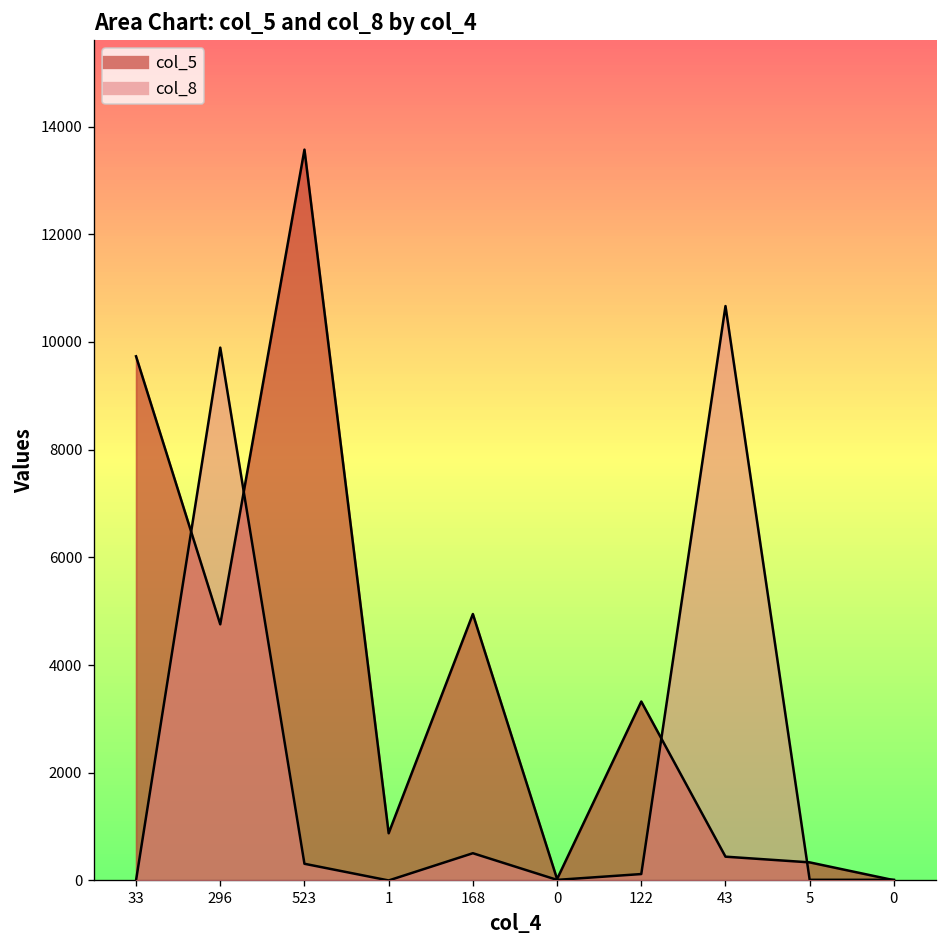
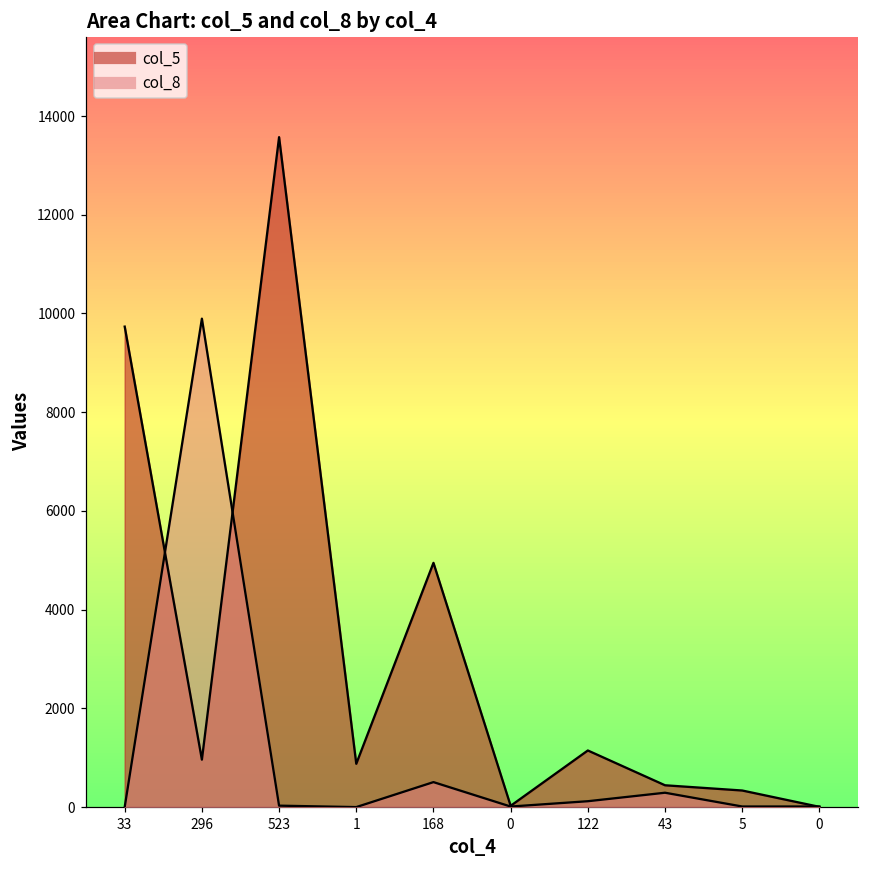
col_5, 296: 4800 -> 1000
col_8, 523: 300 -> 0
col_5, 122: 3300 -> 1100
col_8, 43: 10700 -> 300
